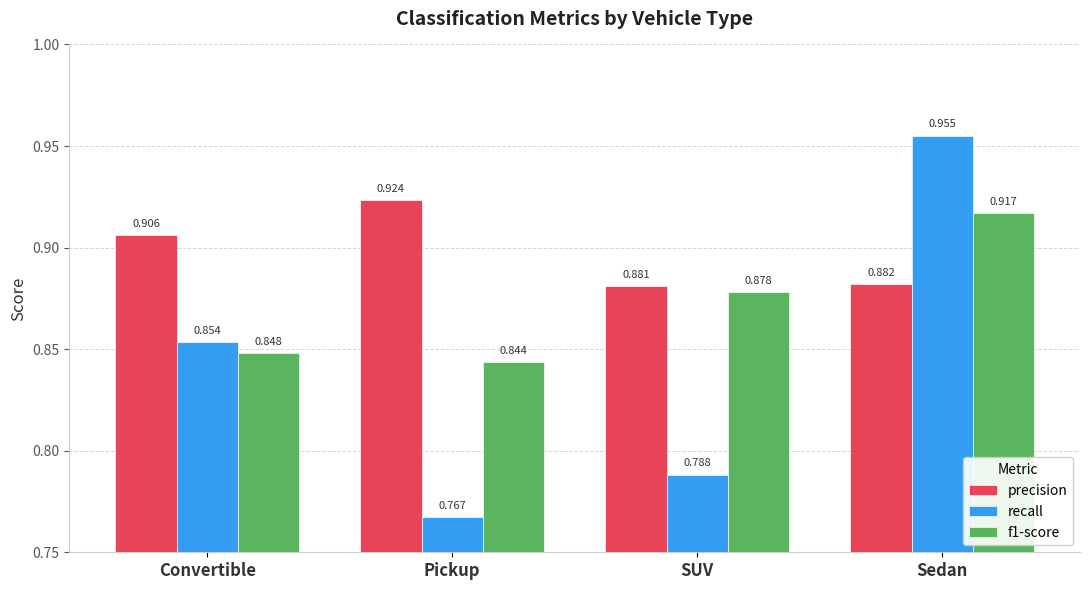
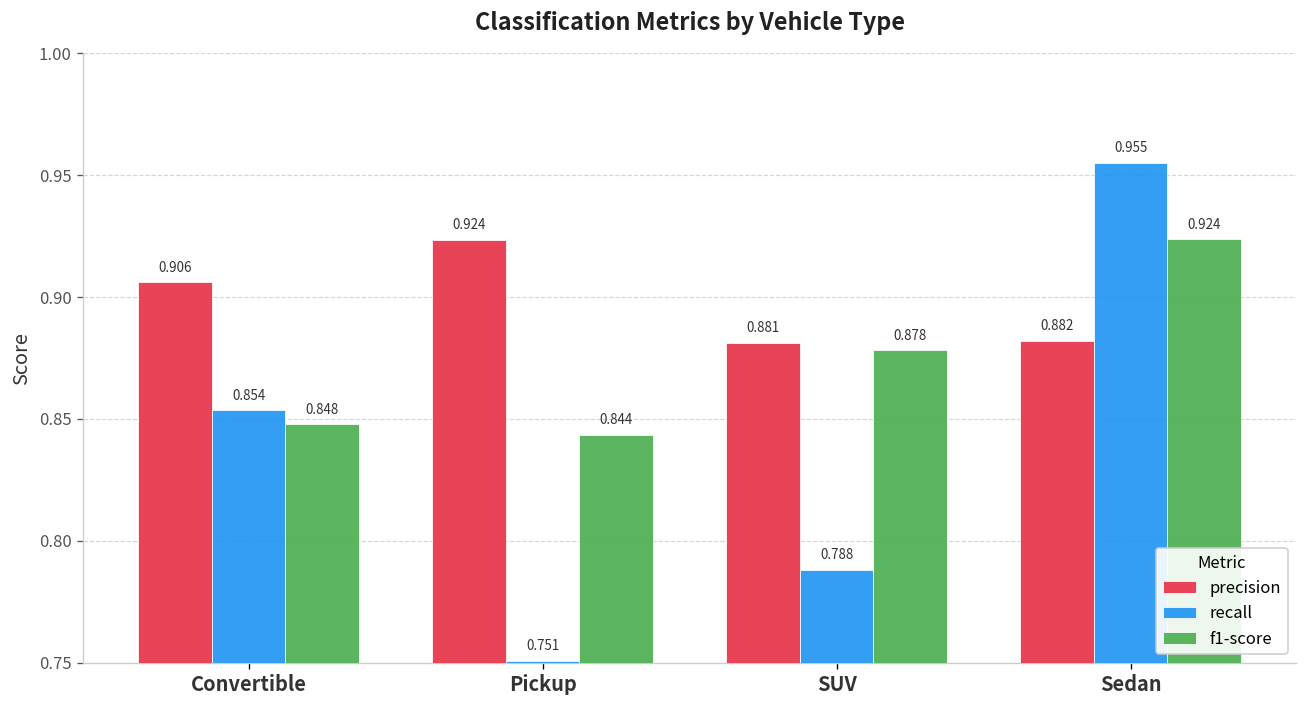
recall, Pickup: 0.767 -> 0.751
f1-score, Sedan: 0.917 -> 0.924
